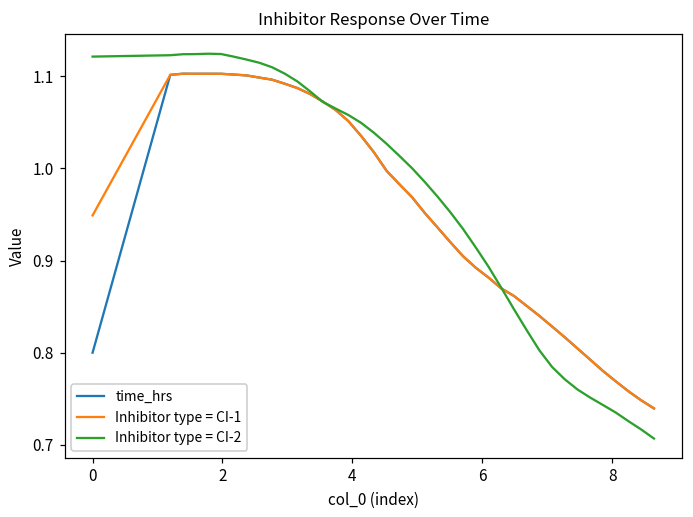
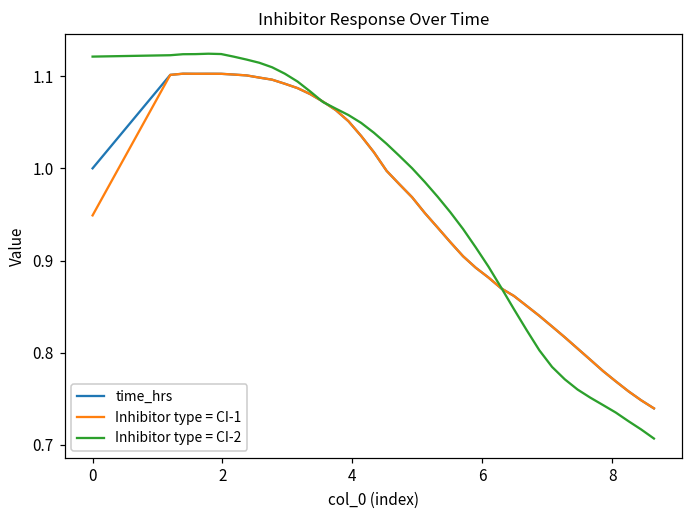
time_hrs, 0: 0.8 -> 1.0
